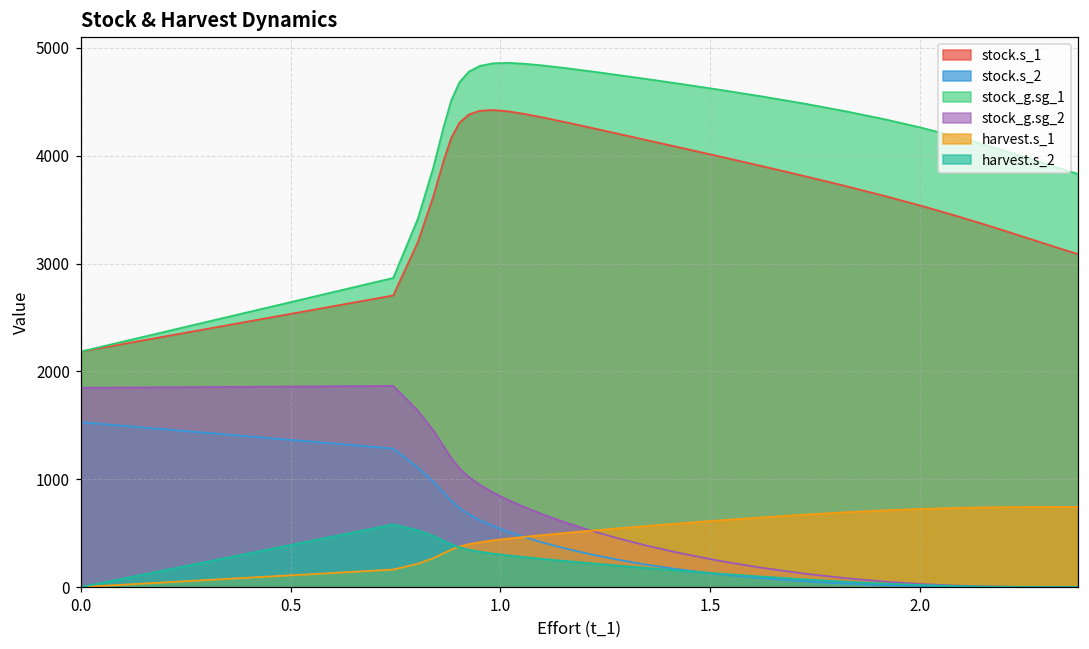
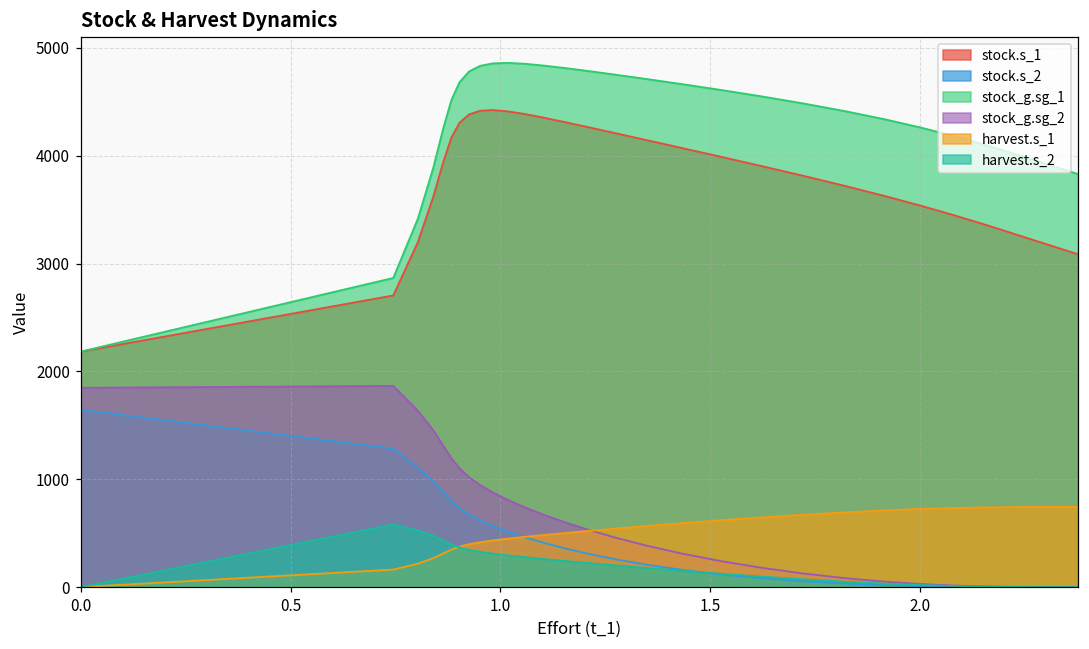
stock.s_2, 0.0: 1500 -> 1600
